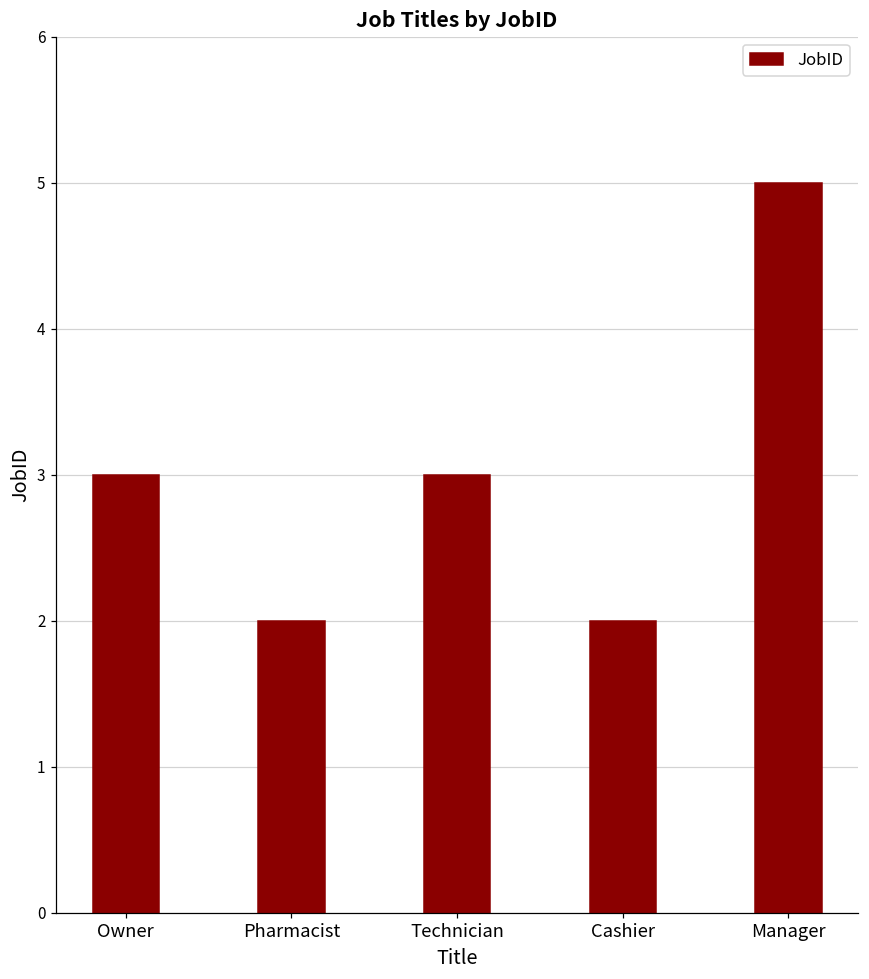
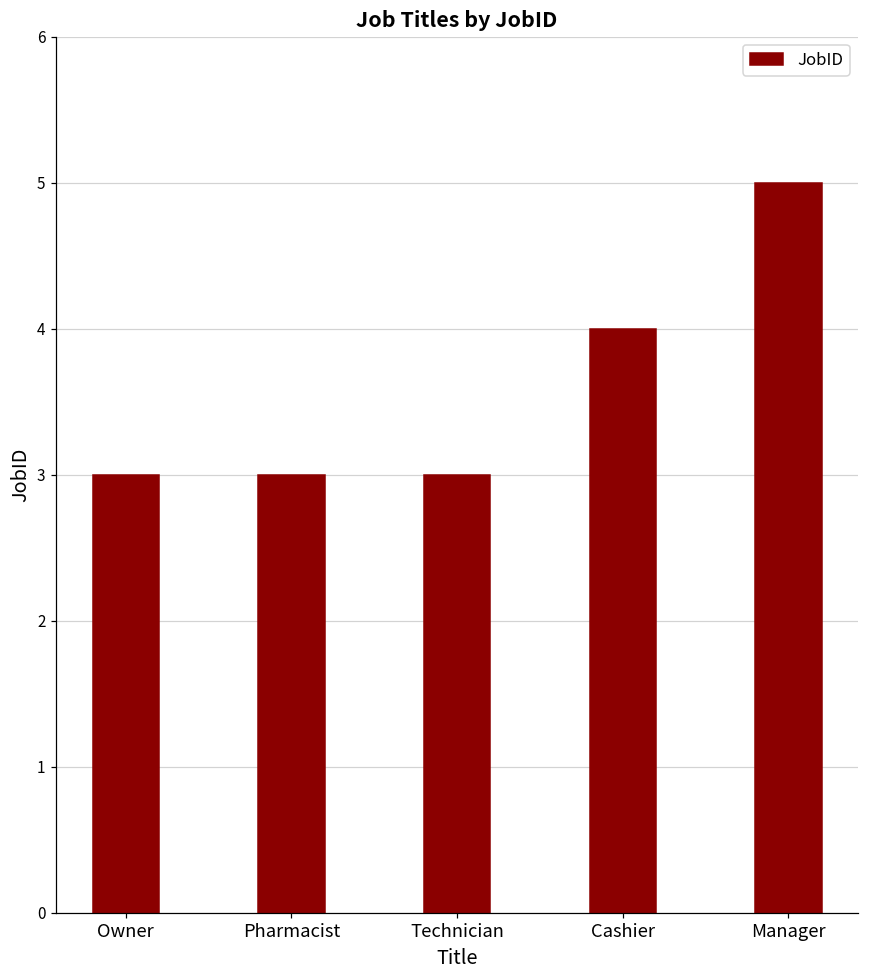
Pharmacist: 2 -> 3
Cashier: 2 -> 4
